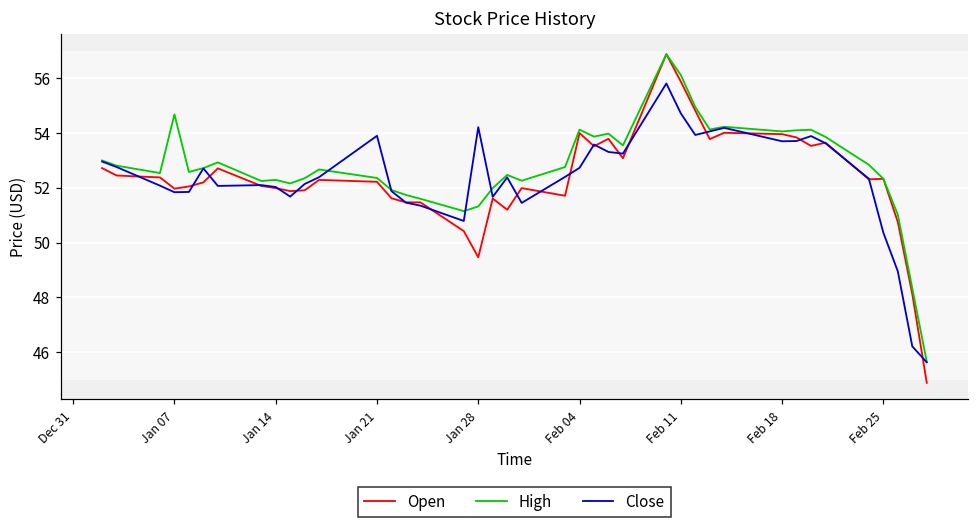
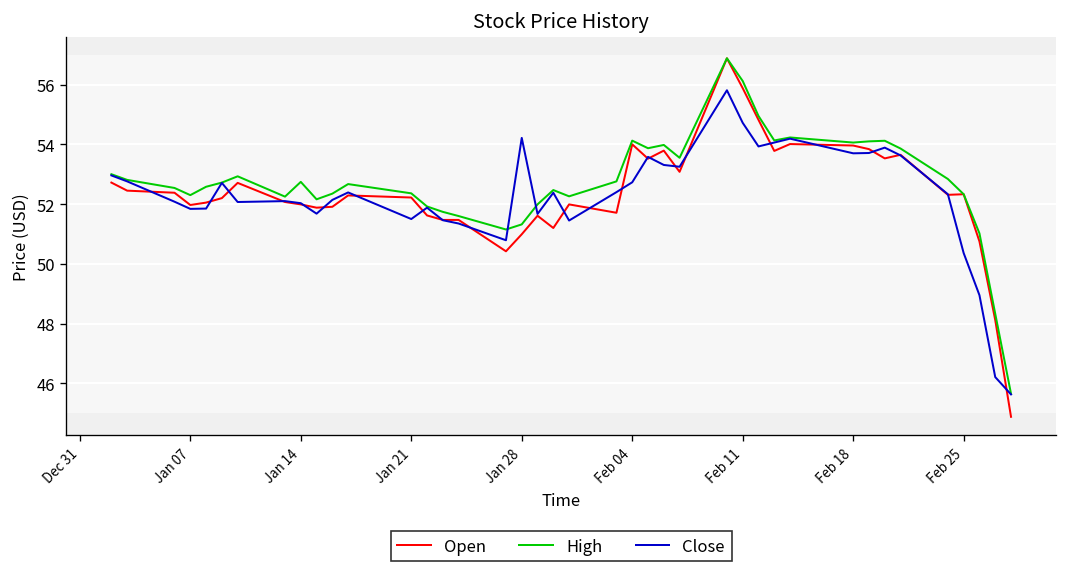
High, Jan 07: 54.7 -> 52.3
High, Jan 14: 52.3 -> 52.7
Close, Jan 21: 53.9 -> 51.5
Open, Jan 28: 49.5 -> 51.0
